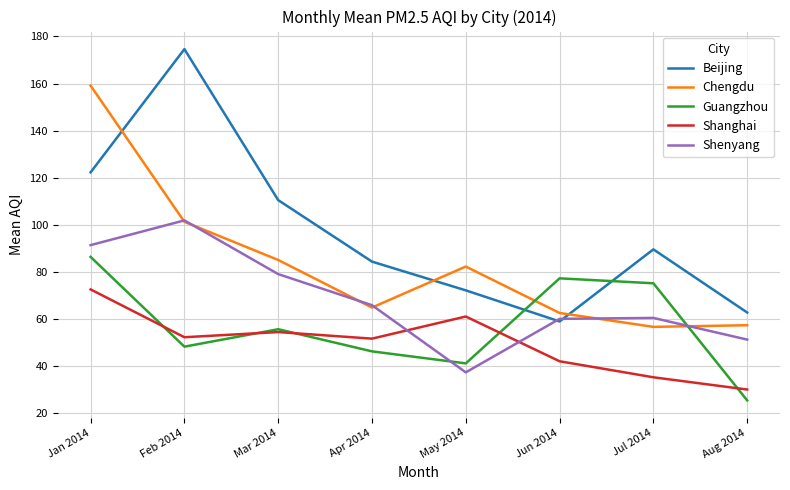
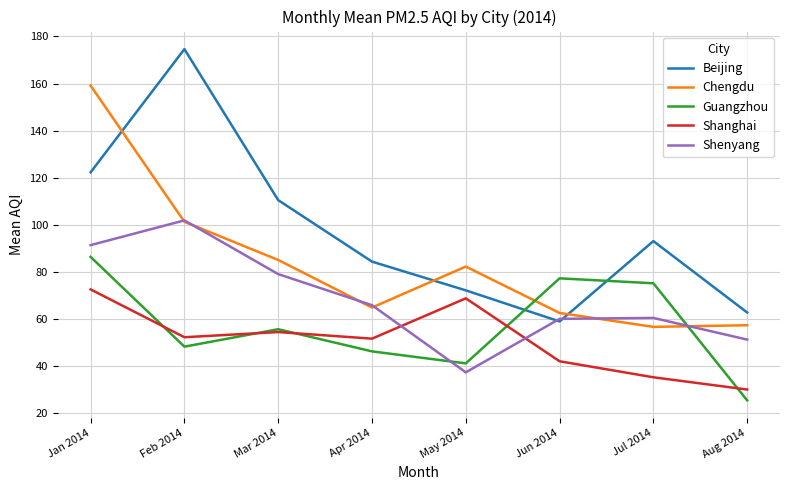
Shanghai, May 2014: 61 -> 69
Beijing, Jul 2014: 90 -> 93
